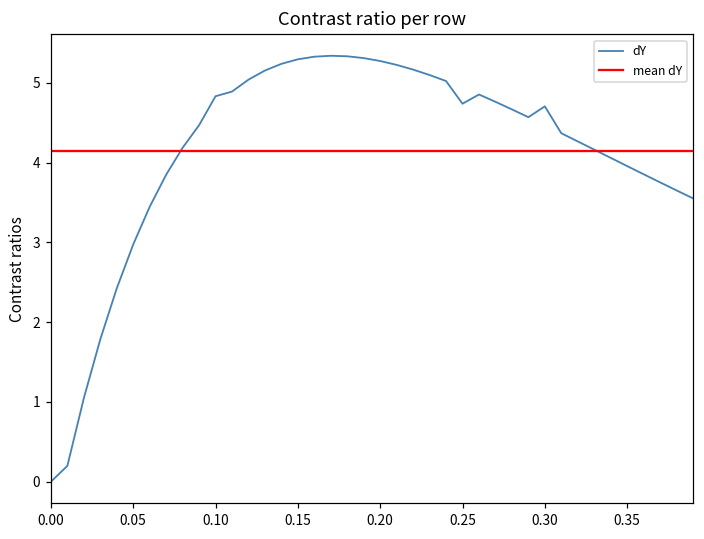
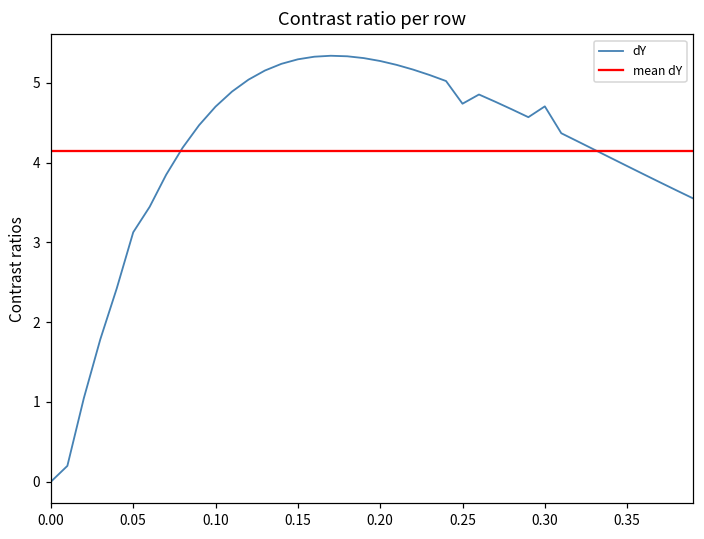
0.05: 3.0 -> 3.1
0.10: 4.8 -> 4.7
